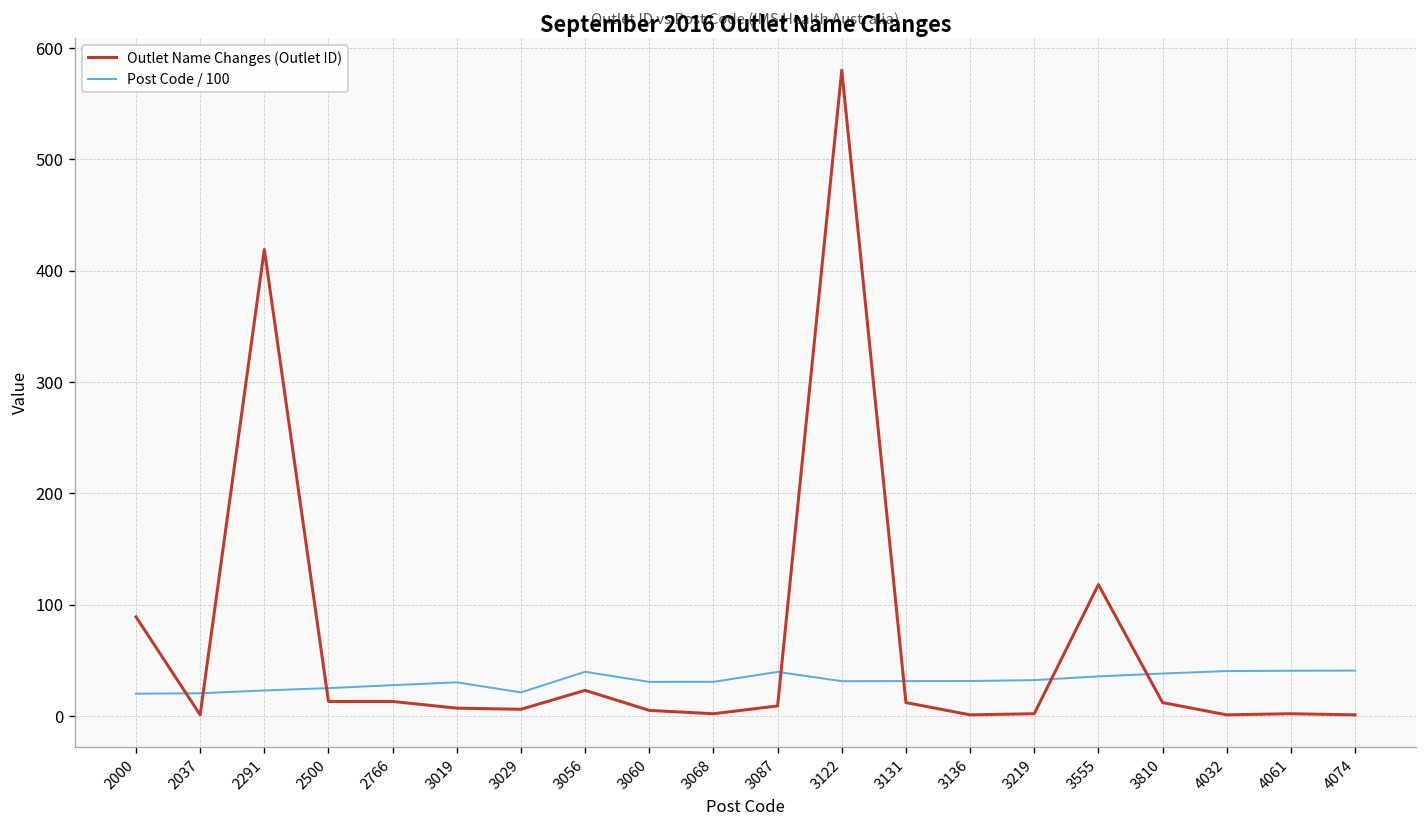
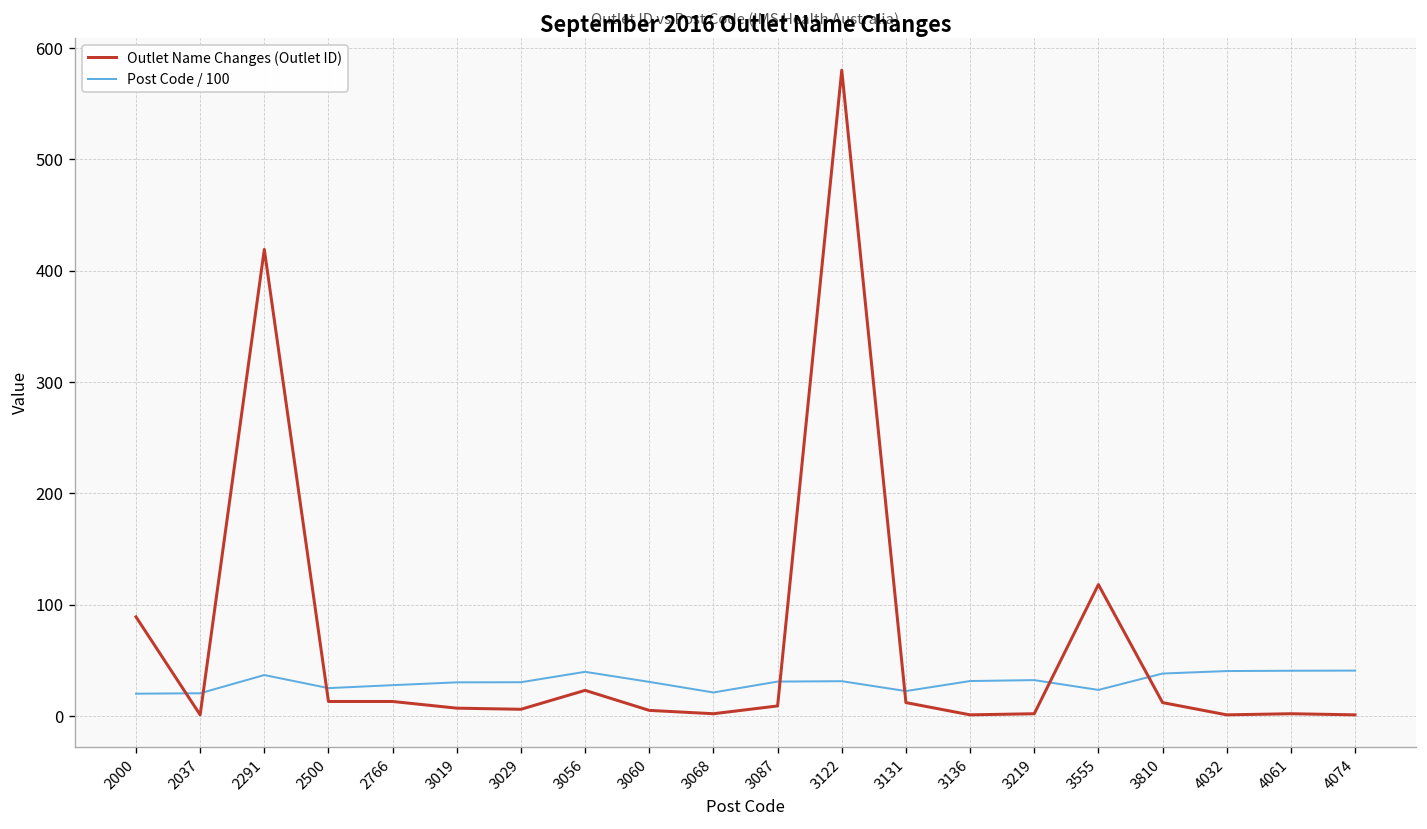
Post Code / 100, 2291: 20 -> 40
Post Code / 100, 3029: 20 -> 30
Post Code / 100, 3068: 30 -> 20
Post Code / 100, 3087: 40 -> 30
Post Code / 100, 3131: 30 -> 20
Post Code / 100, 3555: 40 -> 20
